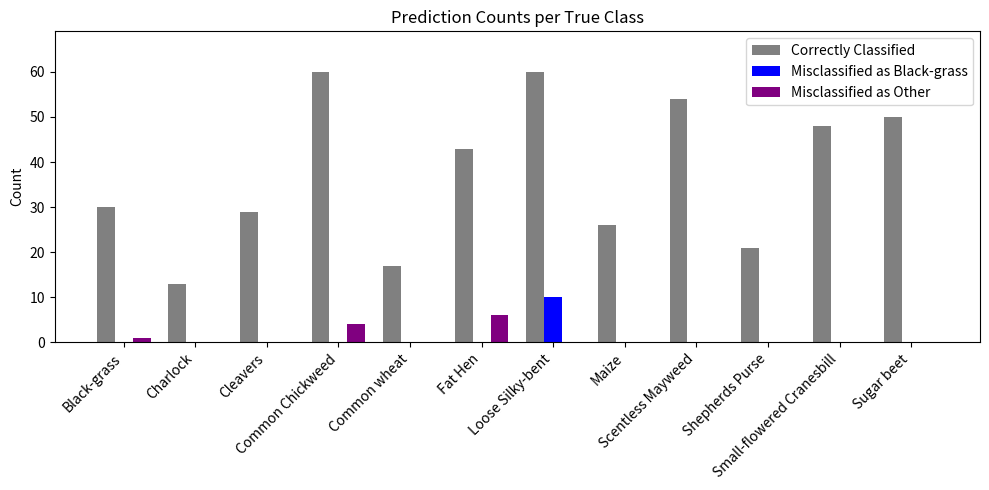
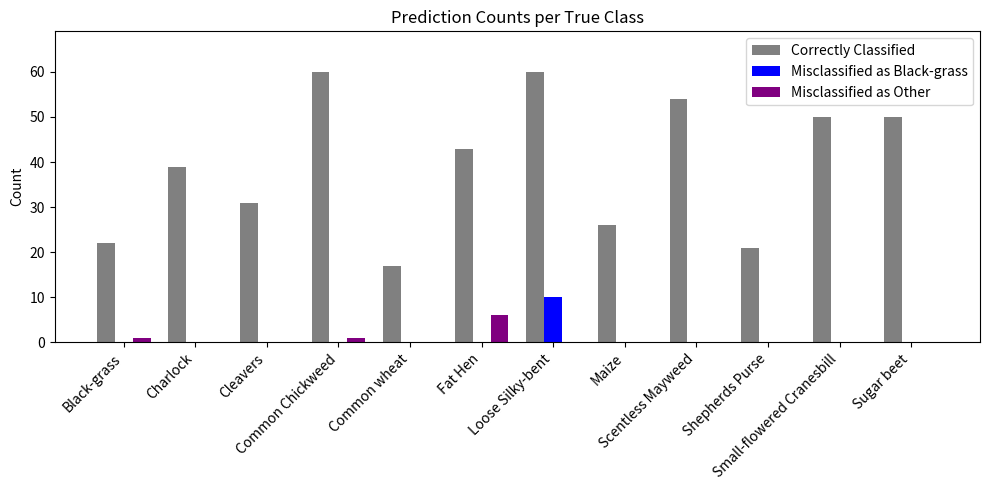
Correctly Classified, Black-grass: 30 -> 22
Correctly Classified, Charlock: 13 -> 39
Correctly Classified, Cleavers: 29 -> 31
Misclassified as Other, Common Chickweed: 4 -> 1
Correctly Classified, Small-flowered Cranesbill: 48 -> 50
